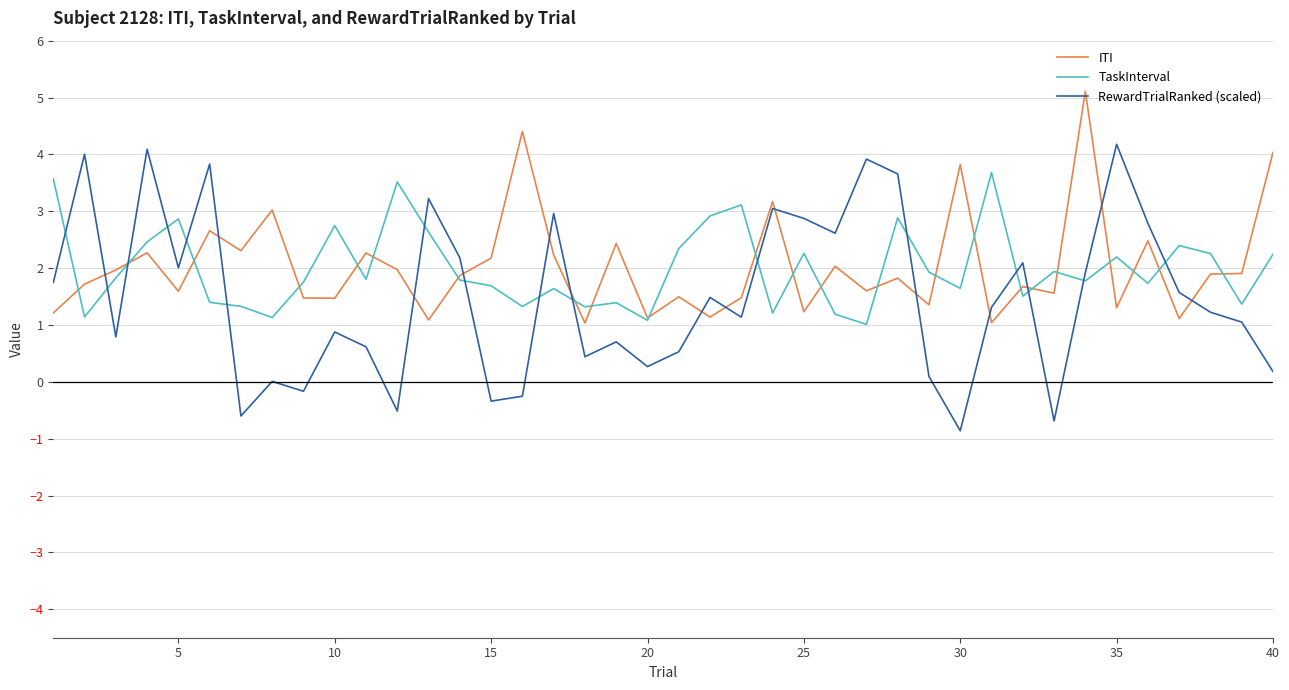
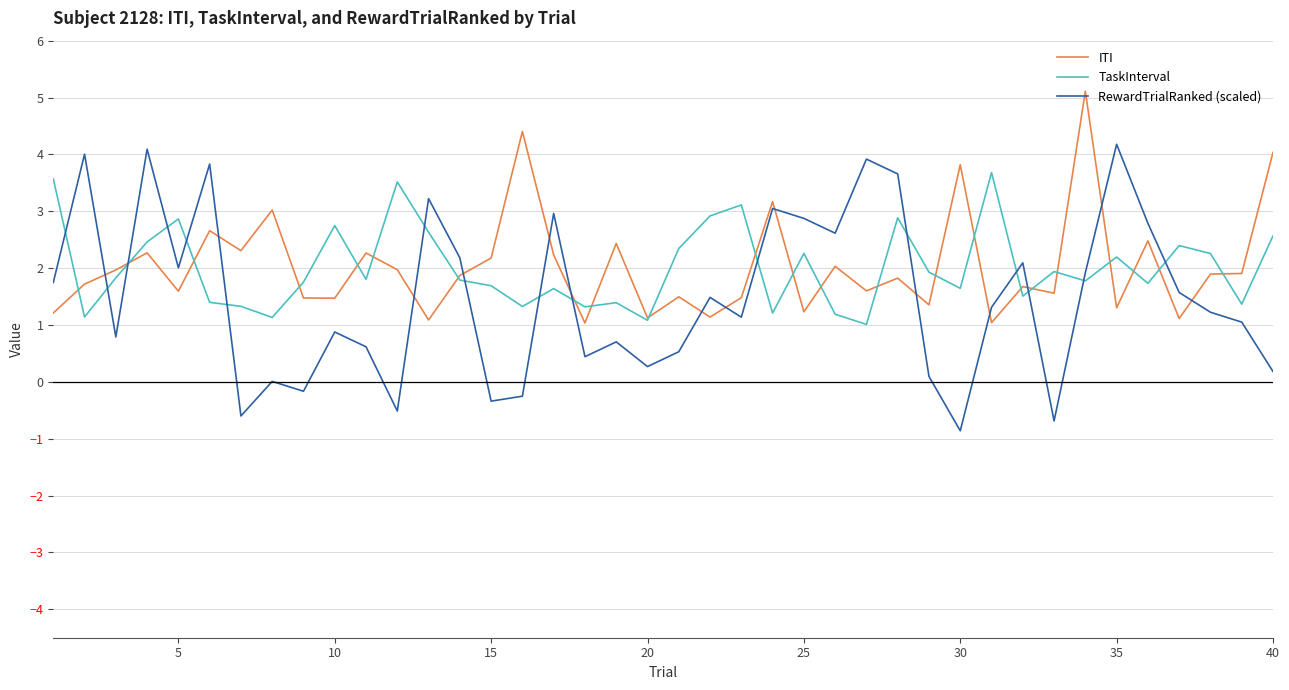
TaskInterval, 40: 2.2 -> 2.6
